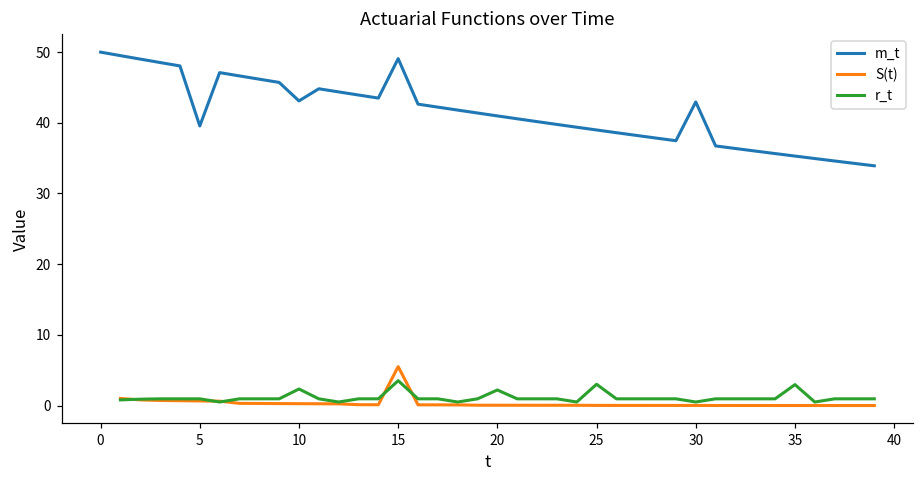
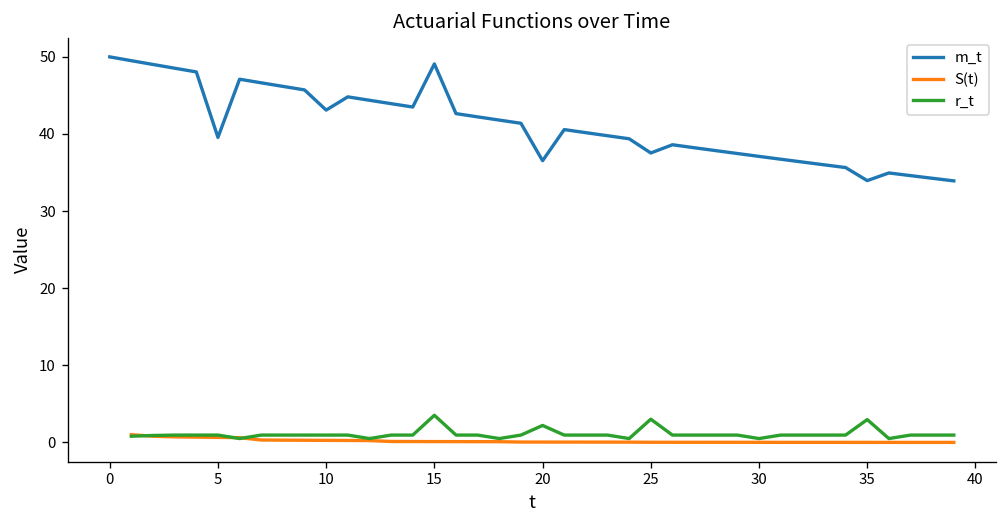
r_t, 10: 2 -> 1
S(t), 15: 6 -> 0
m_t, 20: 41 -> 37
m_t, 25: 39 -> 38
m_t, 30: 43 -> 37
m_t, 35: 35 -> 34
